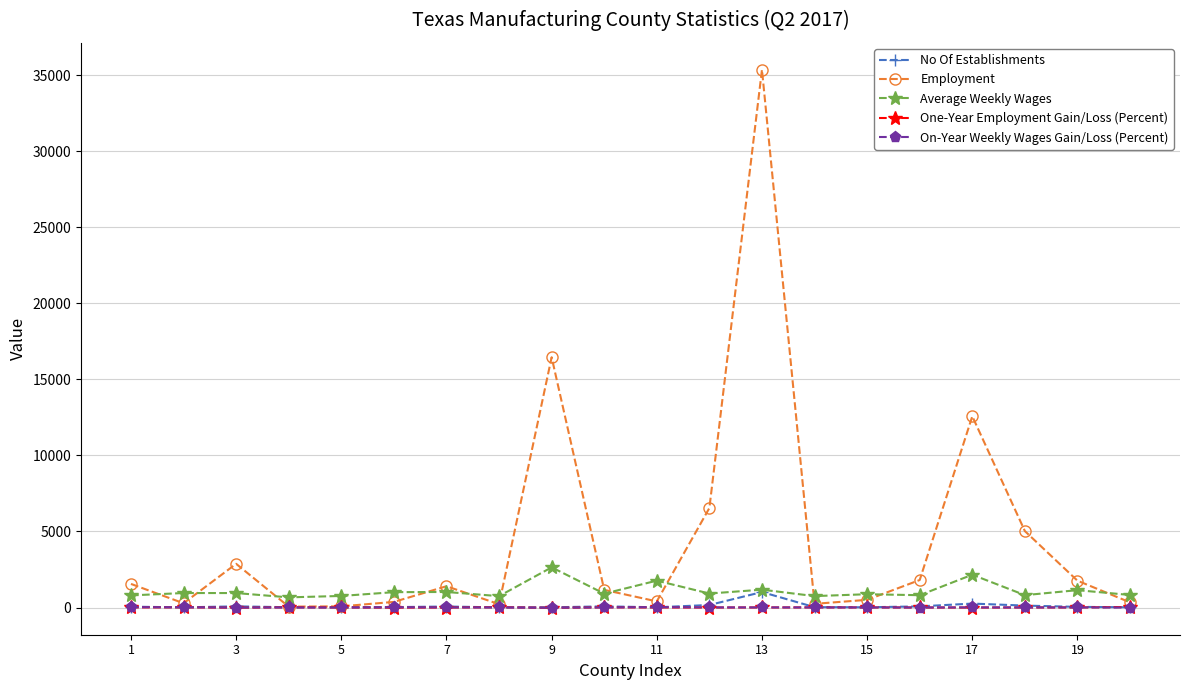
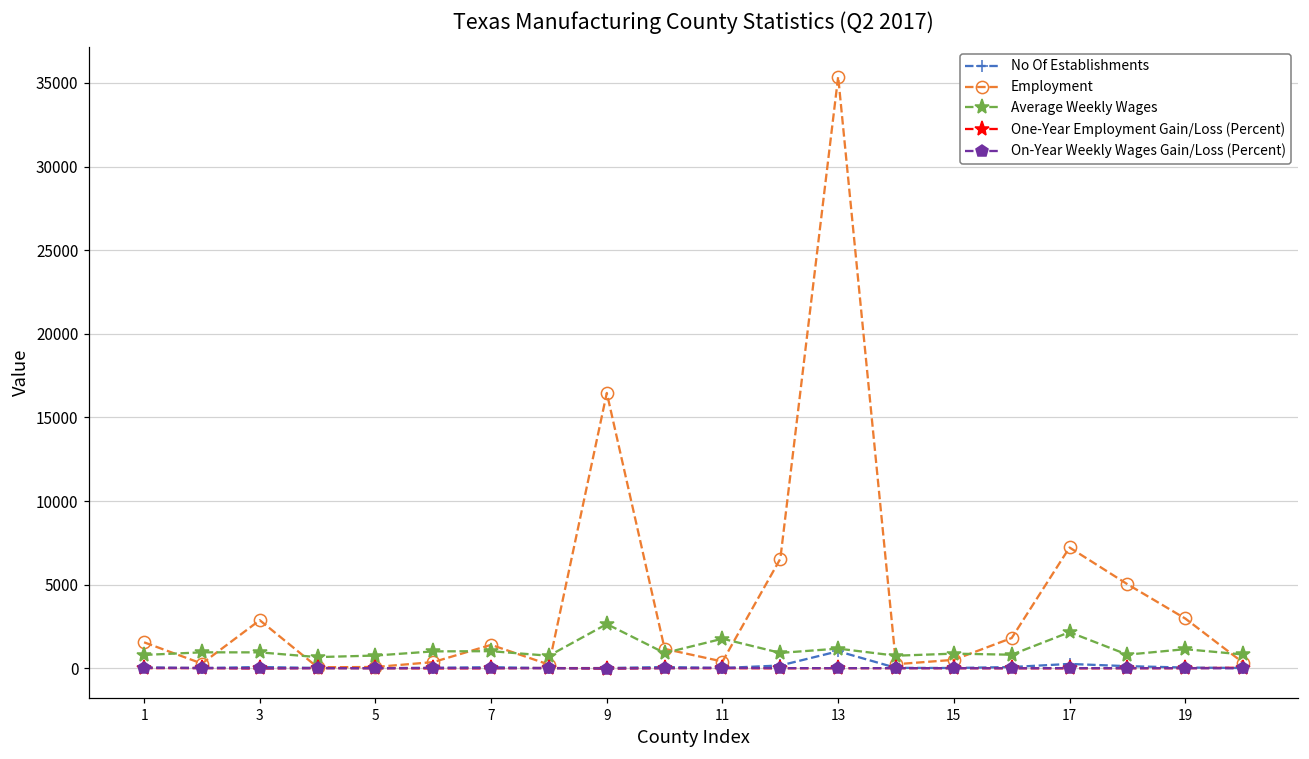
Employment, 17: 12600 -> 7200
Employment, 19: 1800 -> 3000
